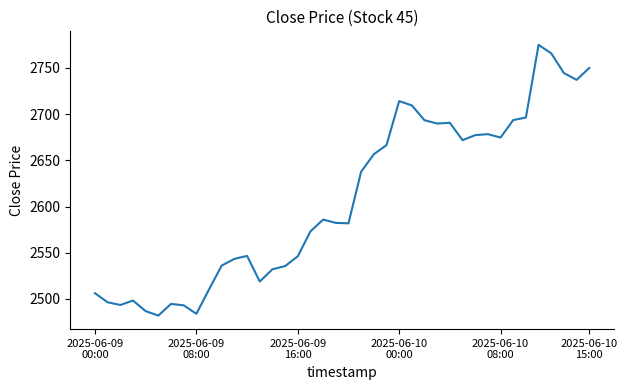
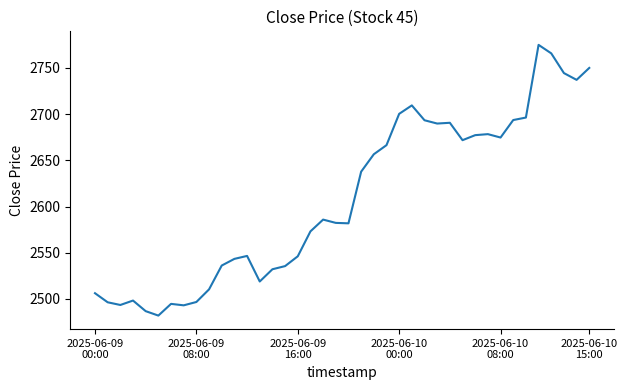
2025-06-09 08:00: 2480 -> 2500
2025-06-10 00:00: 2710 -> 2700
